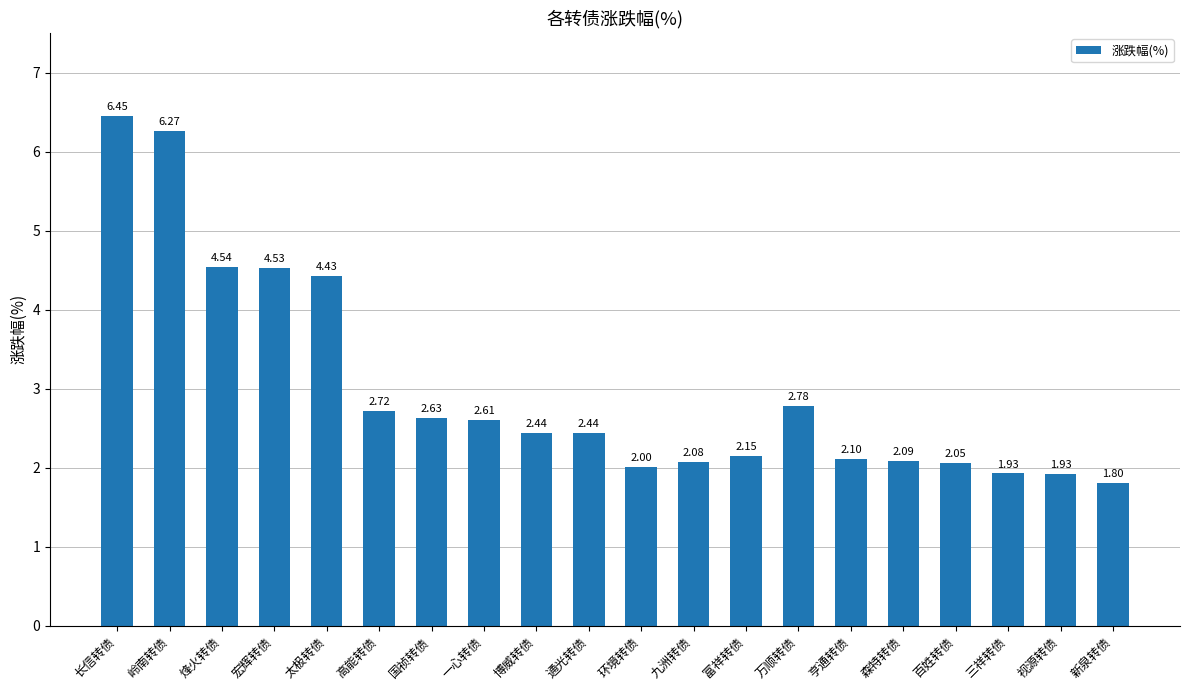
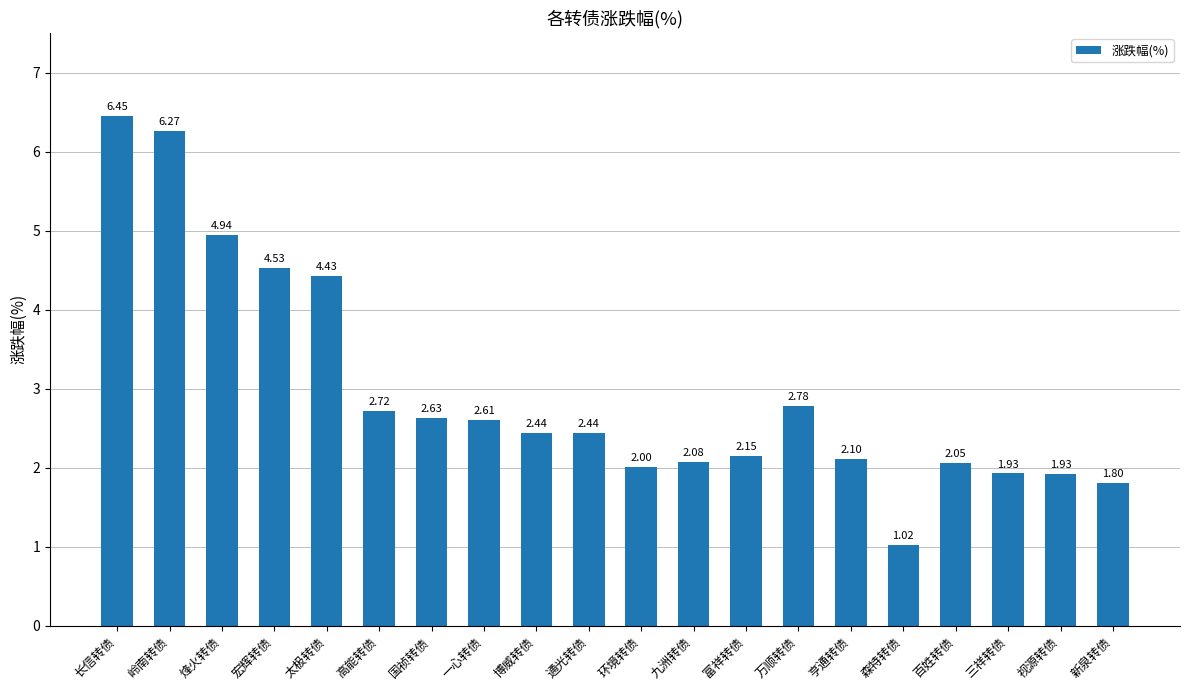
烽火转债: 4.54 -> 4.94
森特转债: 2.09 -> 1.02
